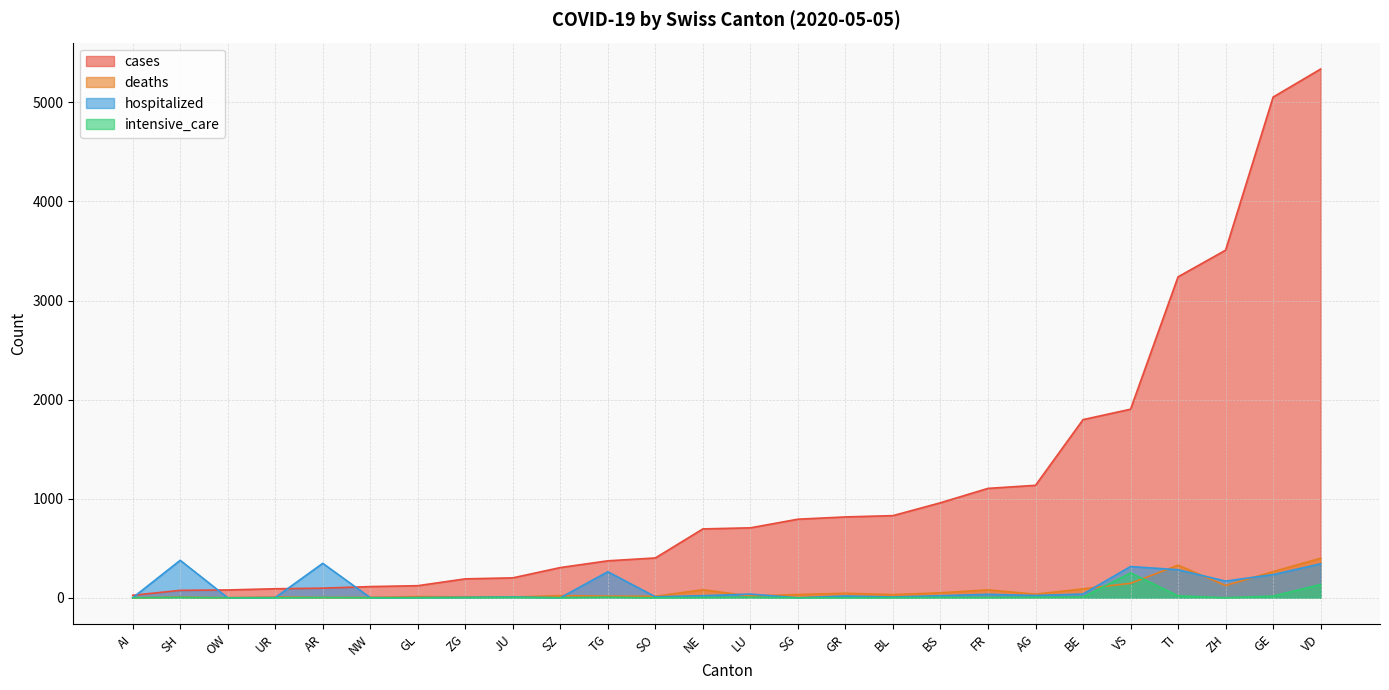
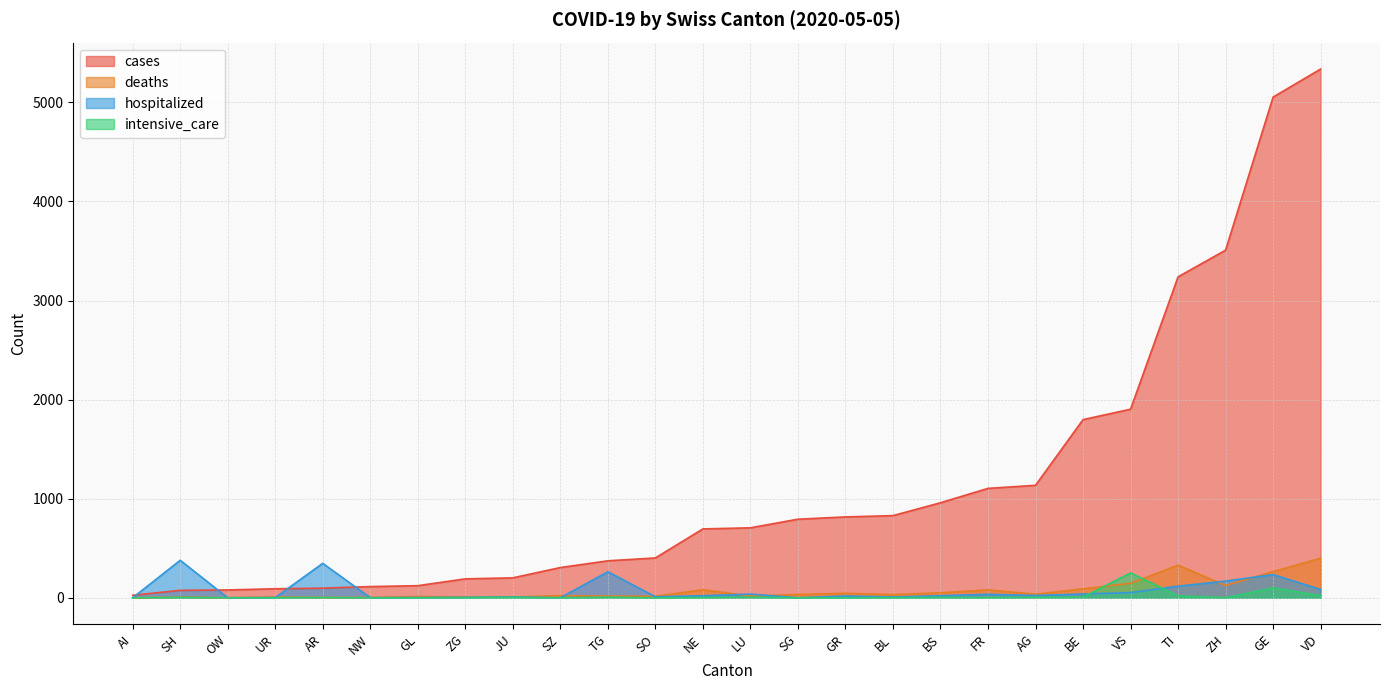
hospitalized, VS: 300 -> 100
hospitalized, TI: 300 -> 100
intensive_care, GE: 0 -> 100
hospitalized, VD: 300 -> 100
intensive_care, VD: 100 -> 0
